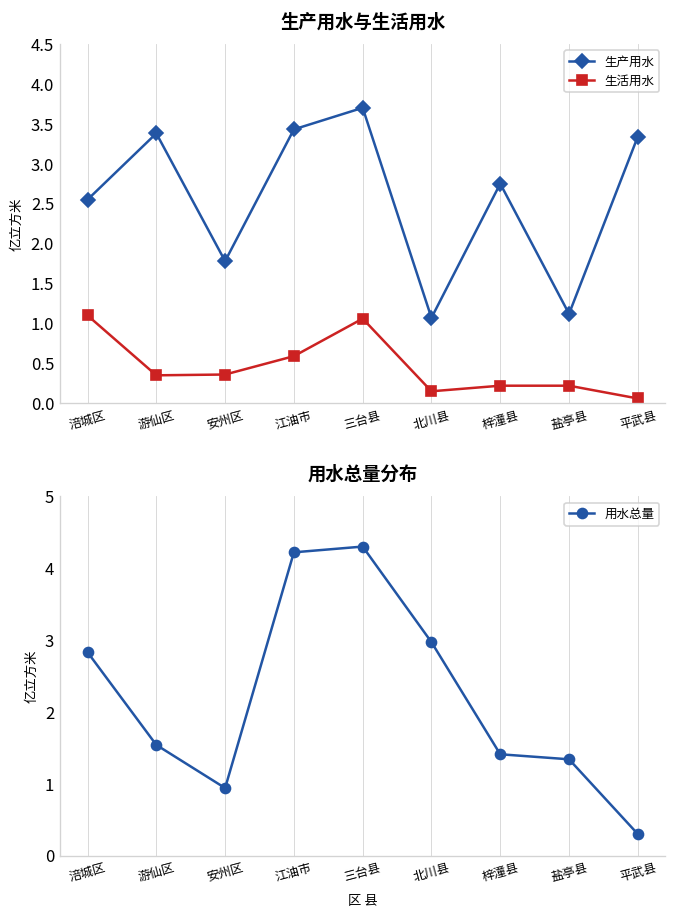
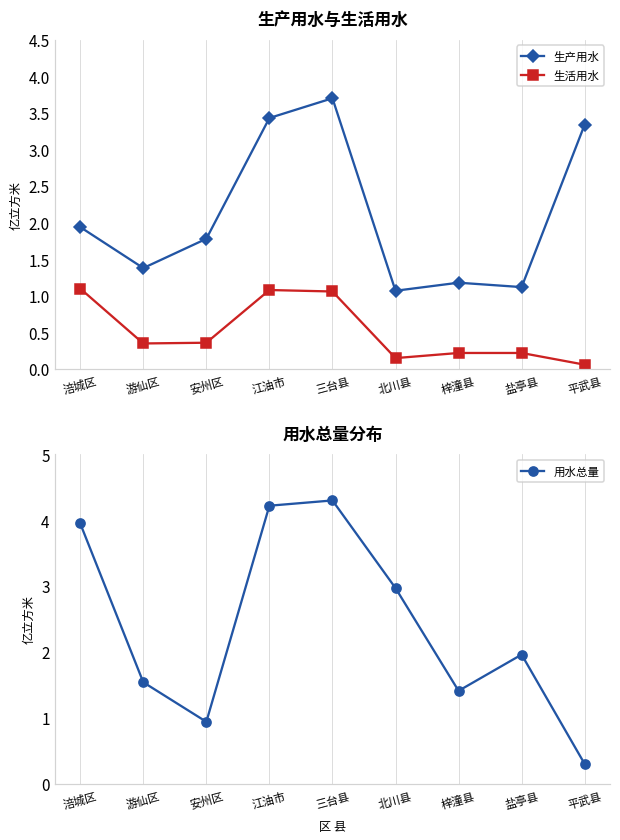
生产用水与生活用水, 生产用水, 涪城区: 2.6 -> 1.9
生产用水与生活用水, 生产用水, 游仙区: 3.4 -> 1.4
生产用水与生活用水, 生活用水, 江油市: 0.6 -> 1.1
生产用水与生活用水, 生产用水, 梓潼县: 2.8 -> 1.2
用水总量分布, 涪城区: 2.8 -> 4.0
用水总量分布, 盐亭县: 1.3 -> 2.0
